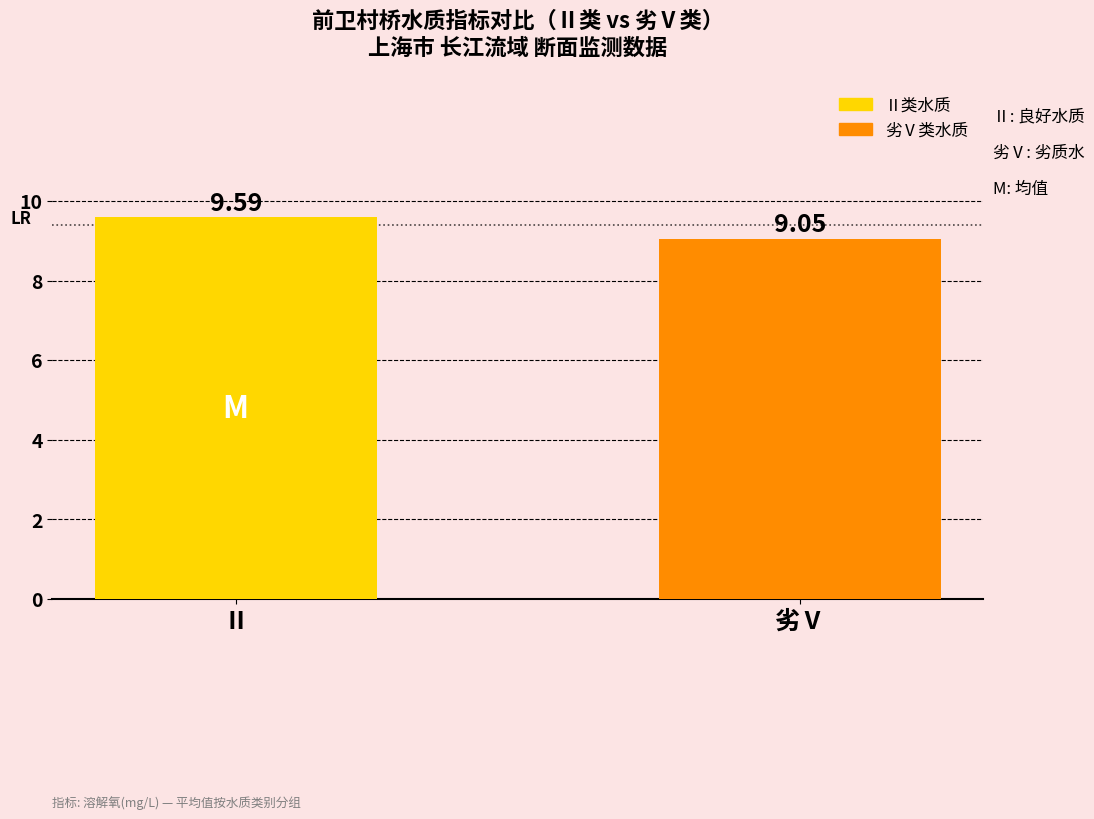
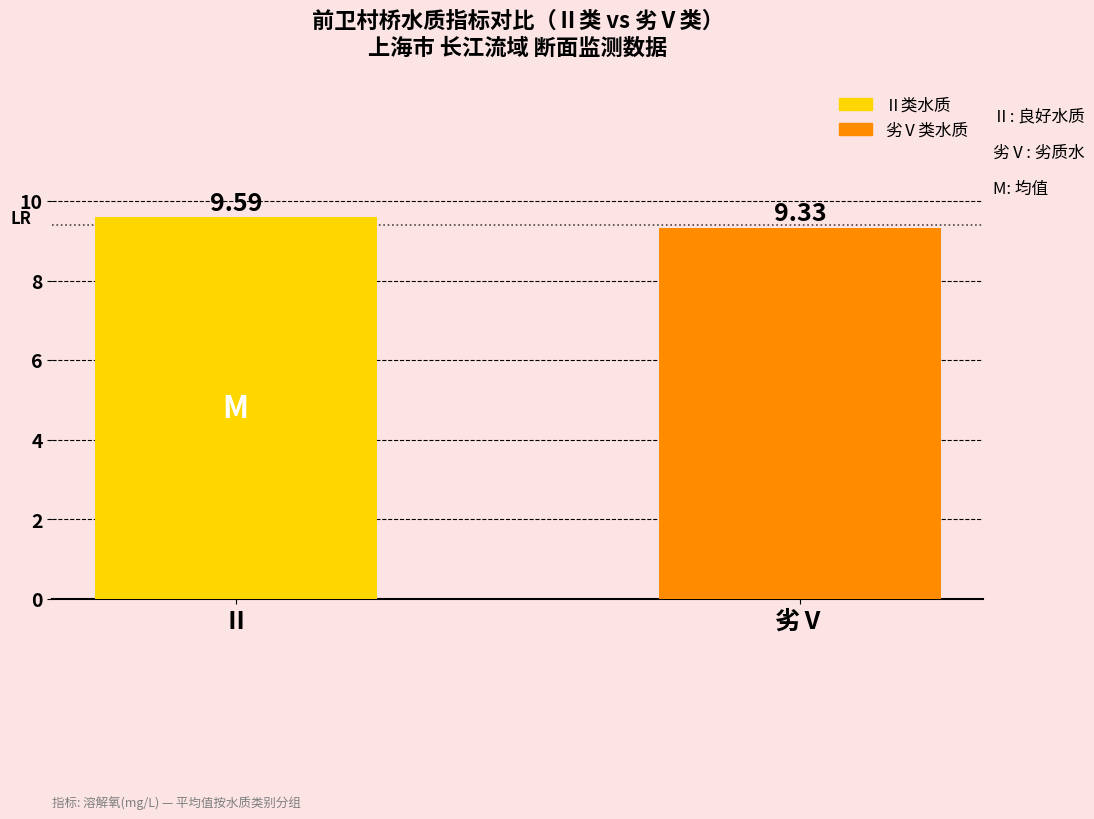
劣Ⅴ: 9.05 -> 9.33
